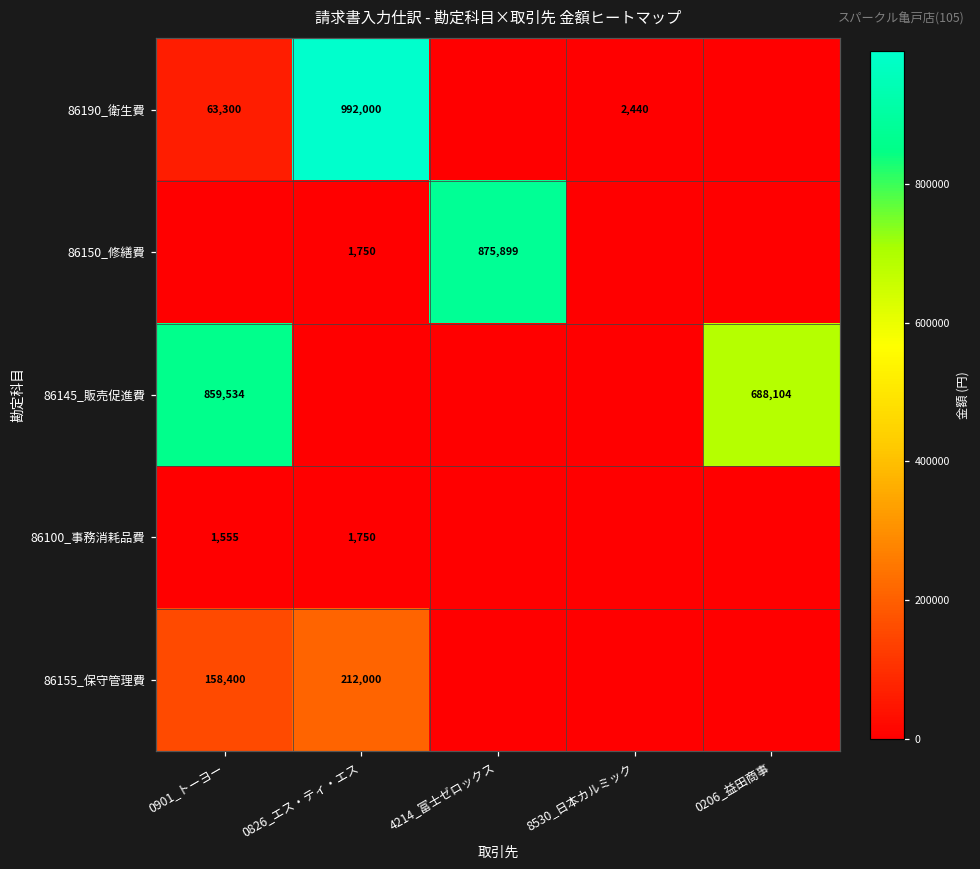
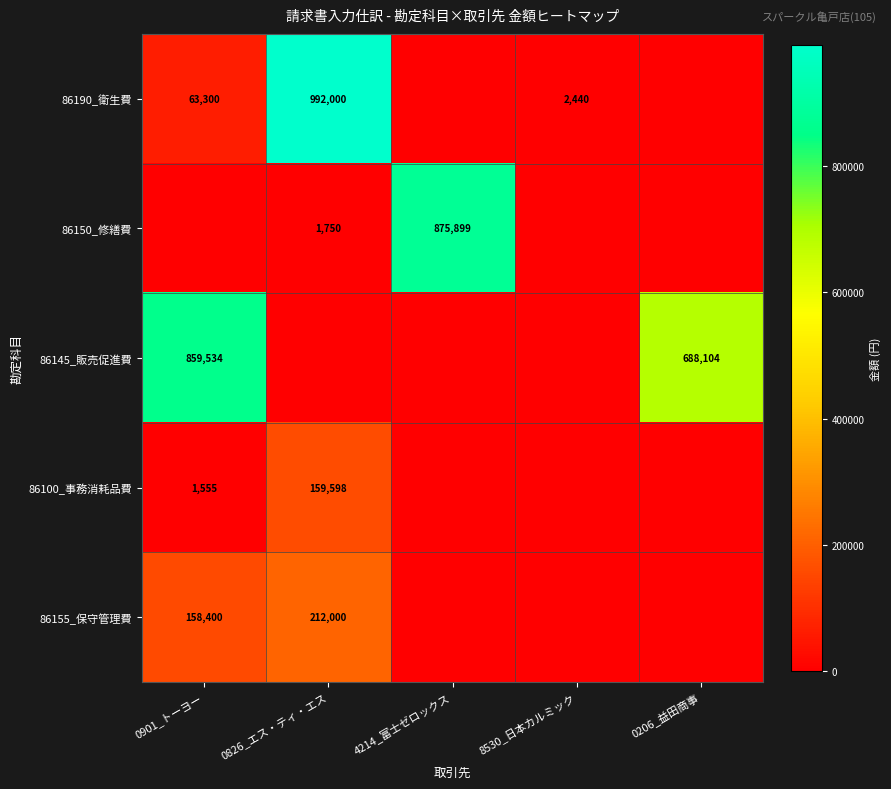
86100_事務消耗品費, 0826_エス・ティ・エス: 1,750 -> 159,598
